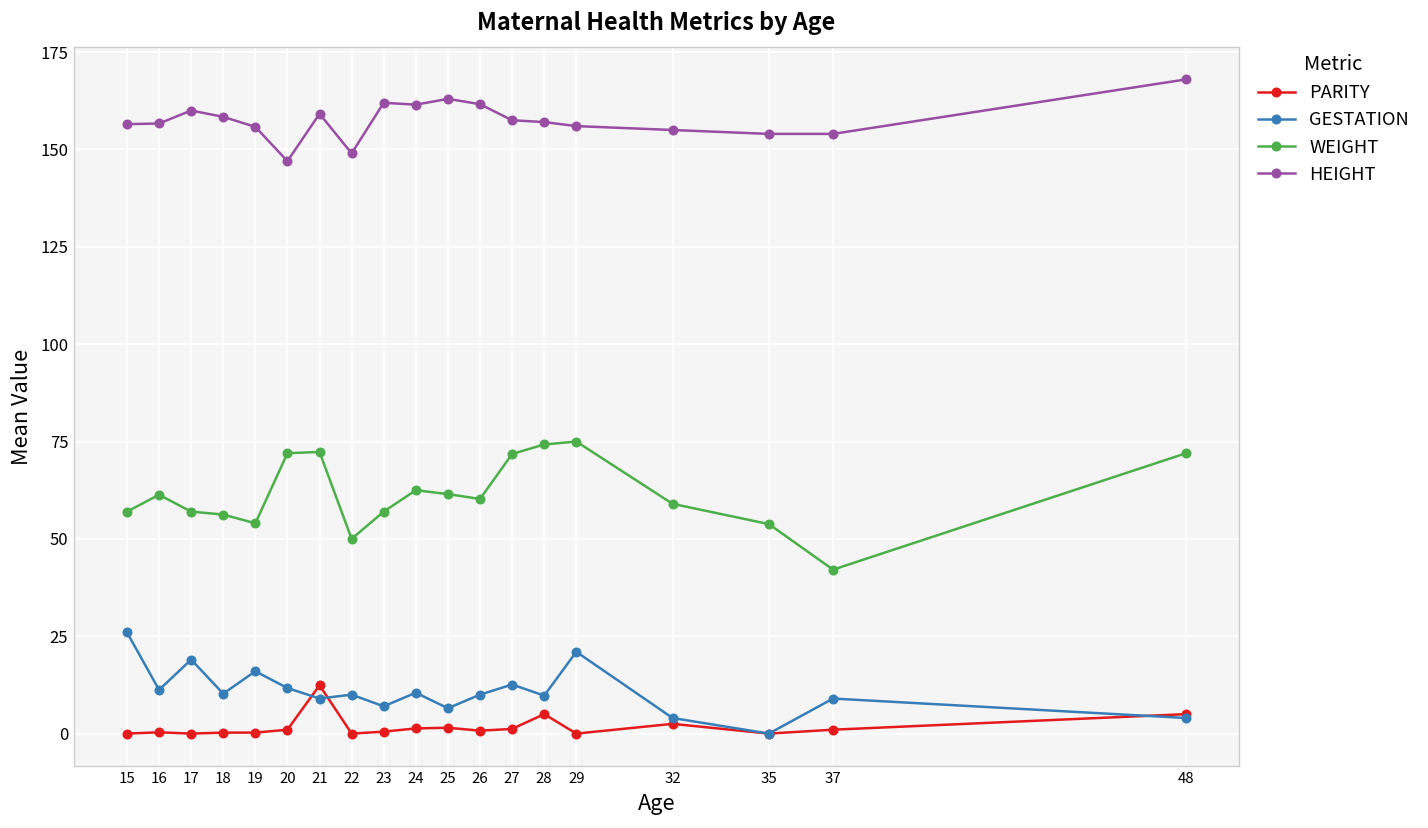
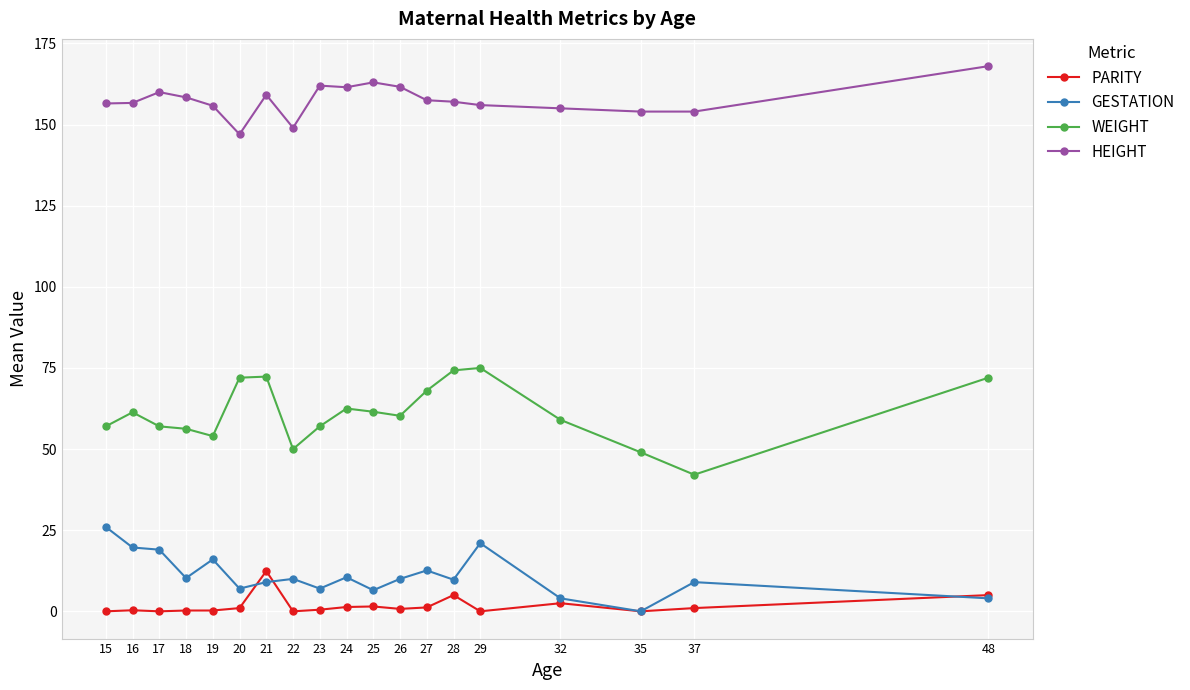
GESTATION, 16: 11 -> 20
GESTATION, 20: 12 -> 7
WEIGHT, 27: 72 -> 68
WEIGHT, 35: 54 -> 49
